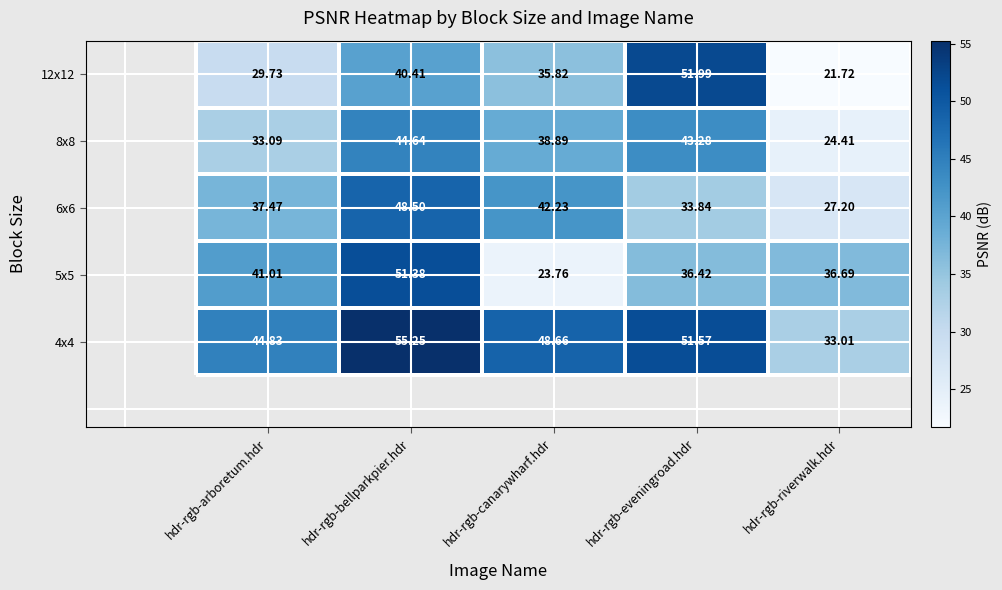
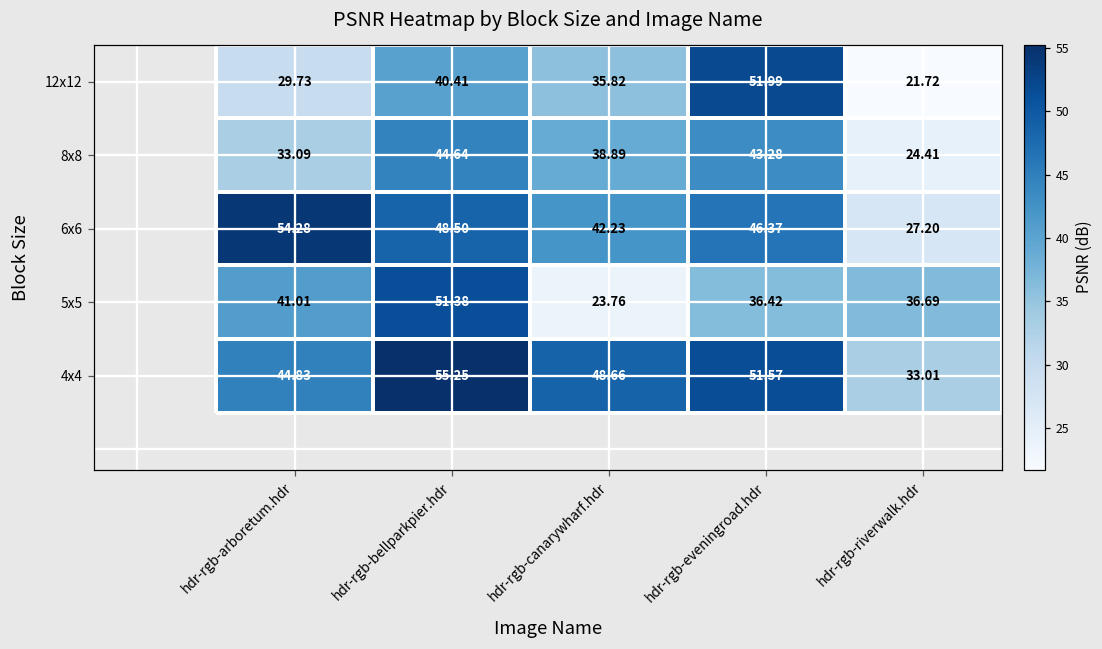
6x6, hdr-rgb-arboretum.hdr: 37.47 -> 54.28
6x6, hdr-rgb-eveningroad.hdr: 33.84 -> 46.37
